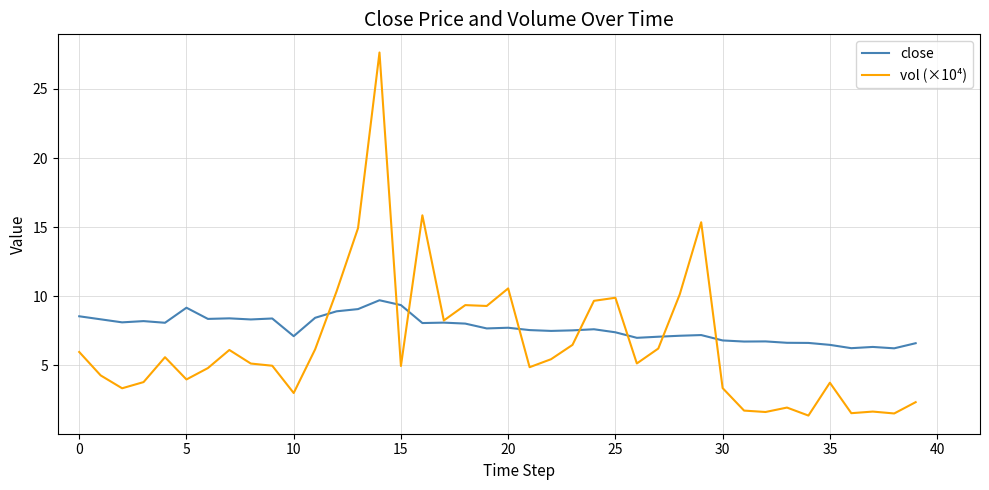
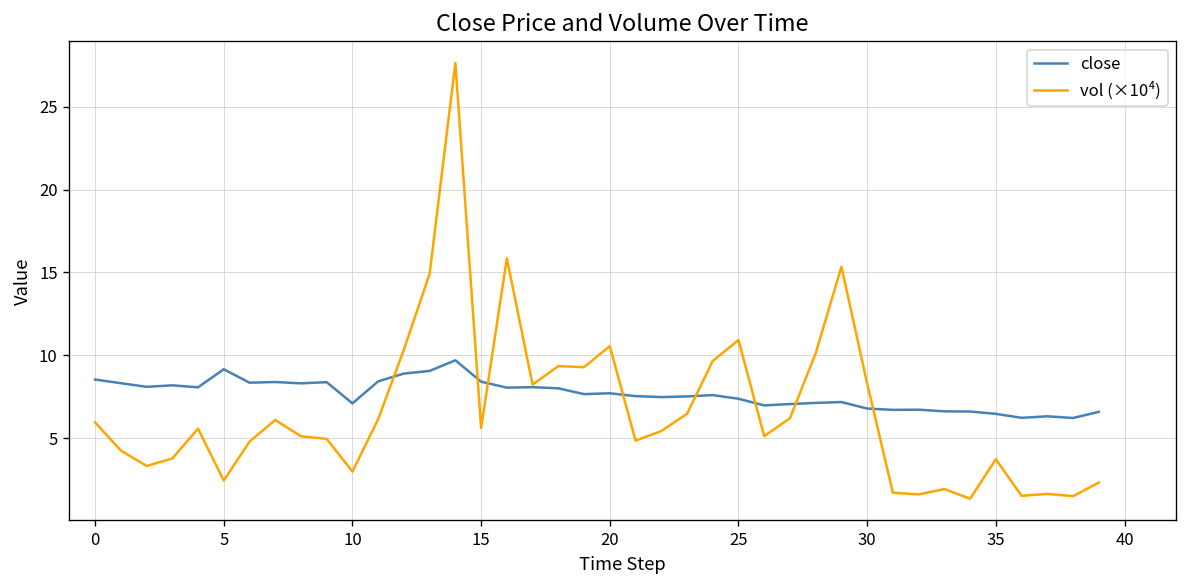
vol (×10⁴), 5: 4.0 -> 2.4
close, 15: 9.4 -> 8.4
vol (×10⁴), 15: 4.9 -> 5.6
vol (×10⁴), 25: 9.9 -> 10.9
vol (×10⁴), 30: 3.3 -> 8.3
